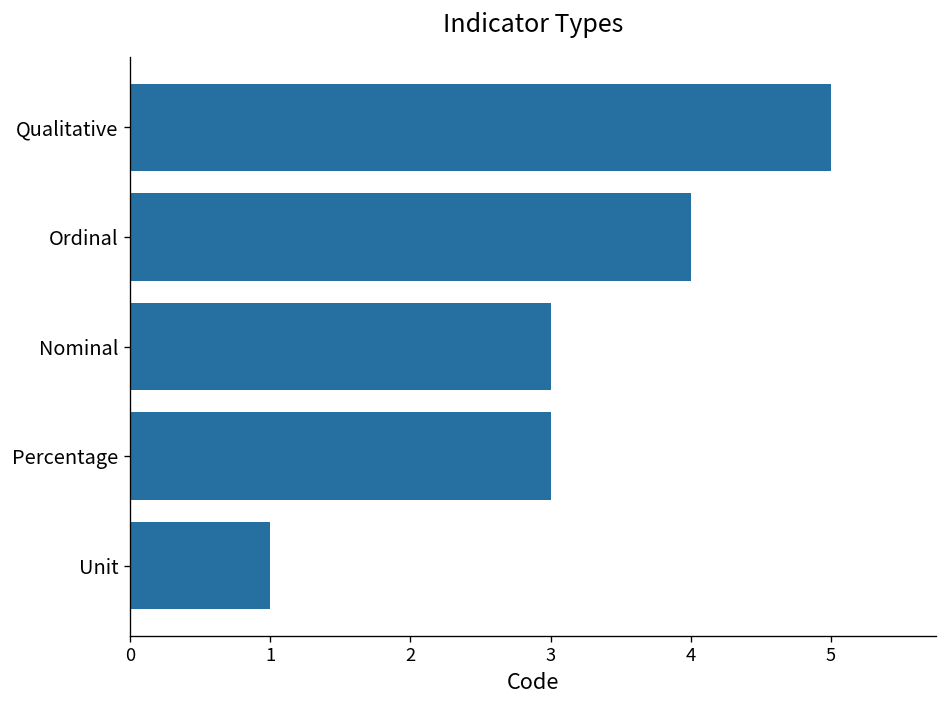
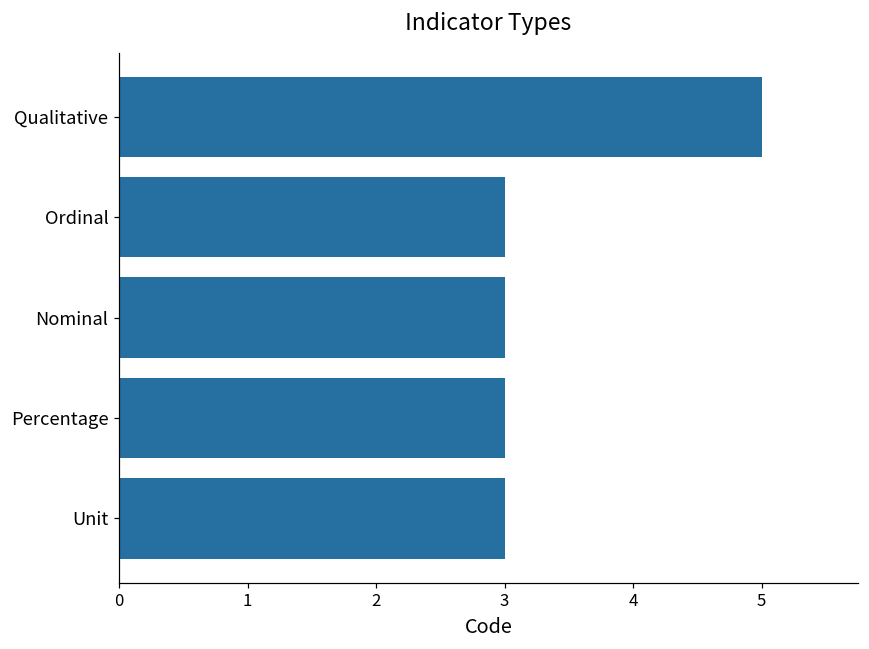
Ordinal: 4 -> 3
Unit: 1 -> 3
